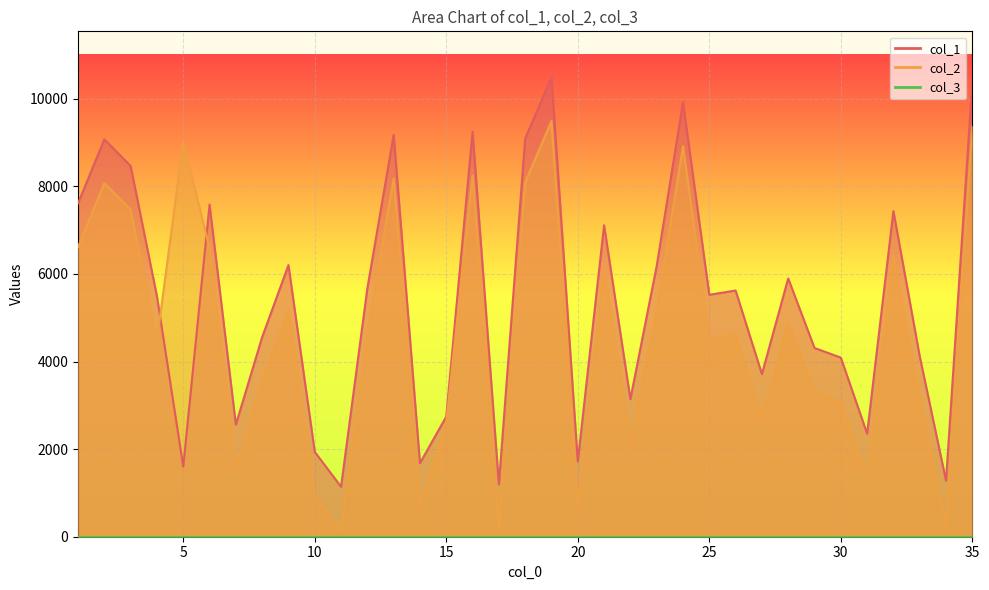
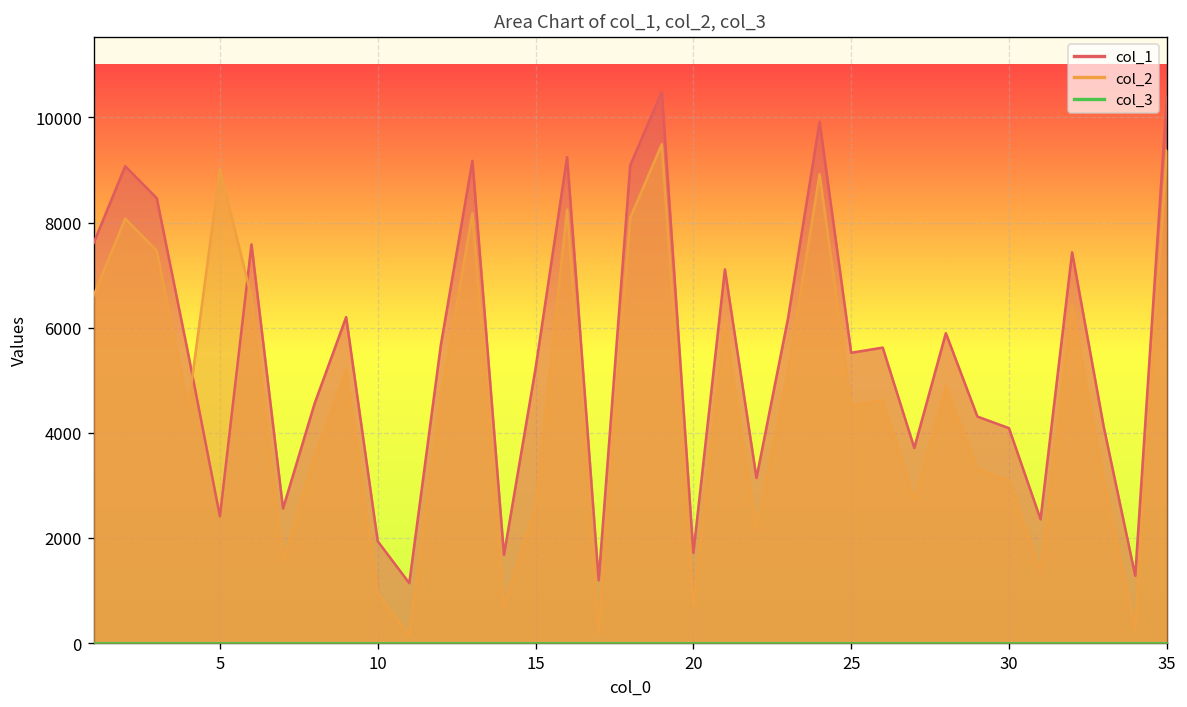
col_1, 5: 1600 -> 2400
col_1, 15: 2700 -> 5200
